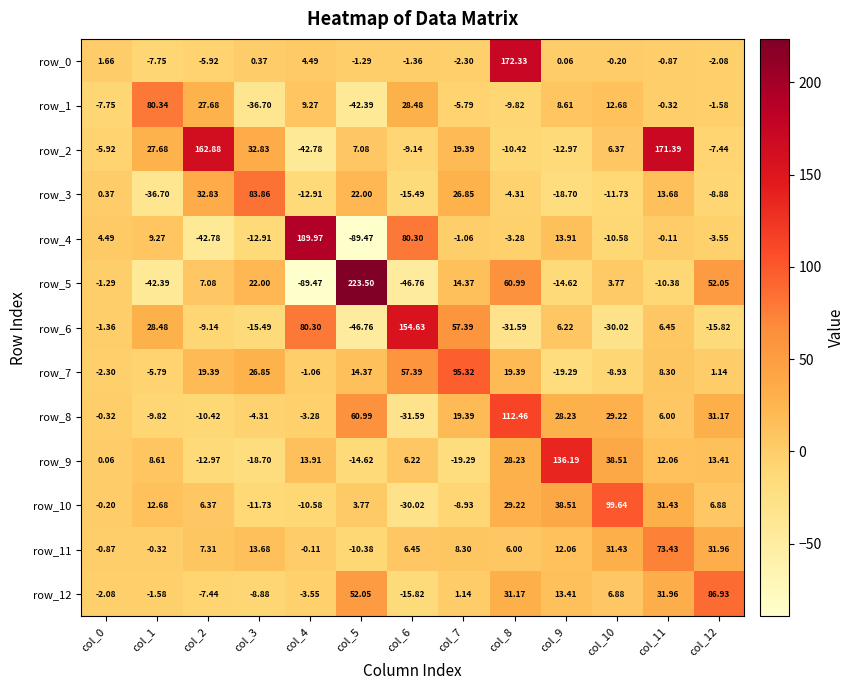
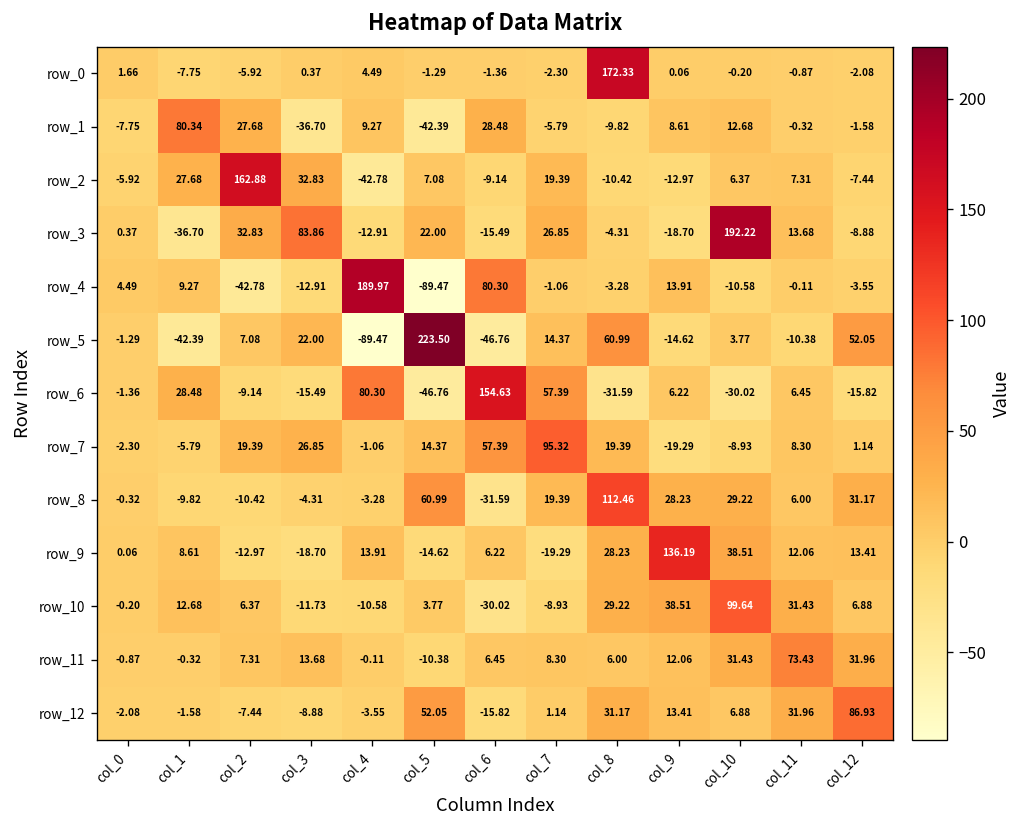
row_2, col_11: 171.39 -> 7.31
row_3, col_10: -11.73 -> 192.22
